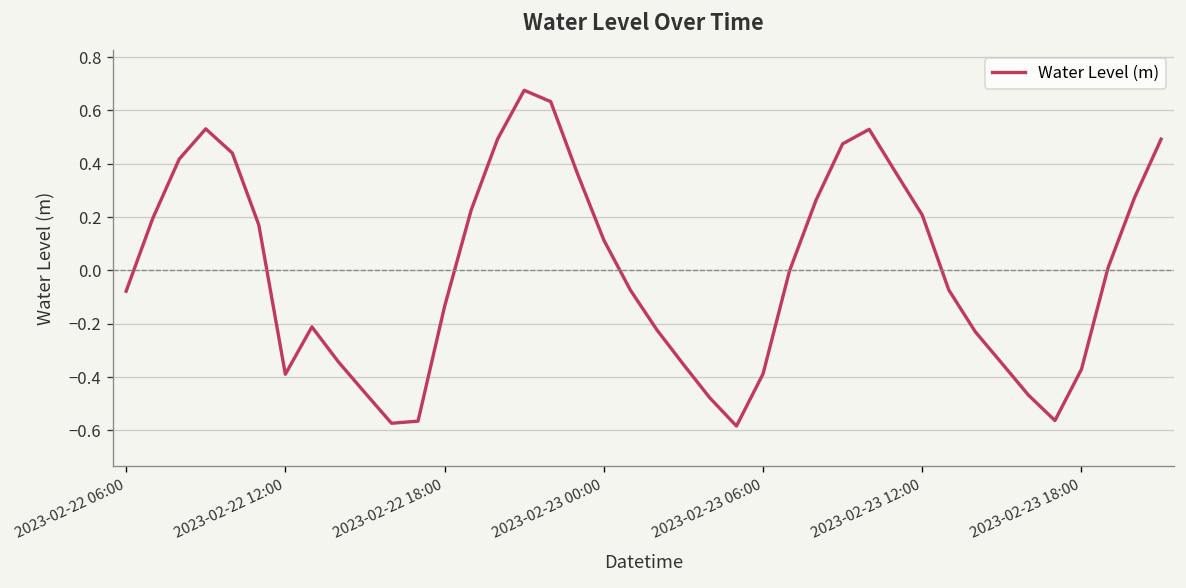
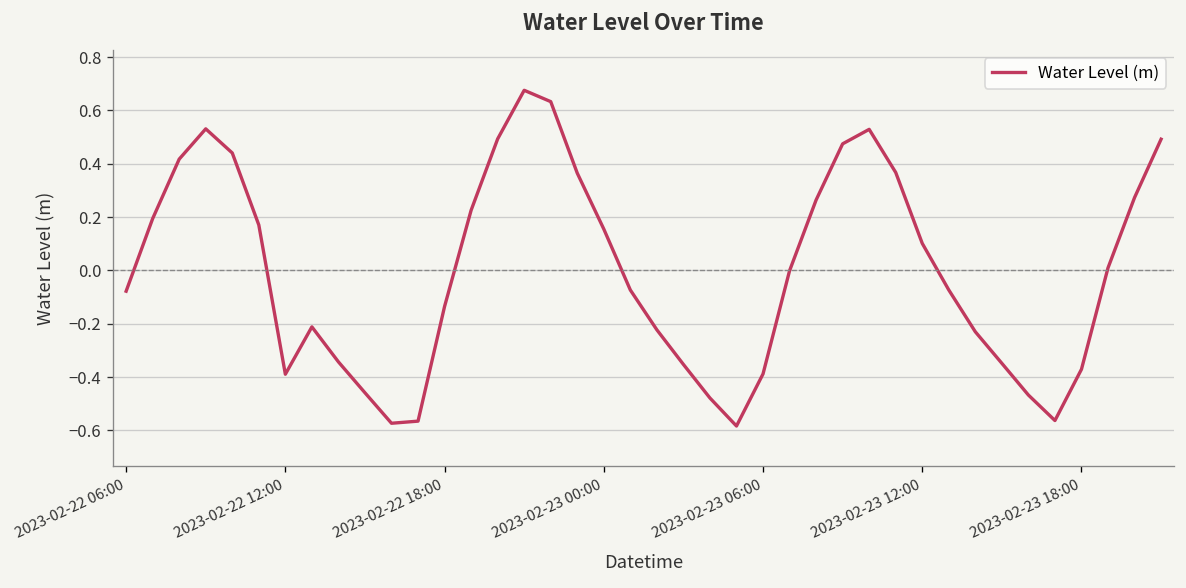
2023-02-23 00:00: 0.11 -> 0.16
2023-02-23 12:00: 0.21 -> 0.10
